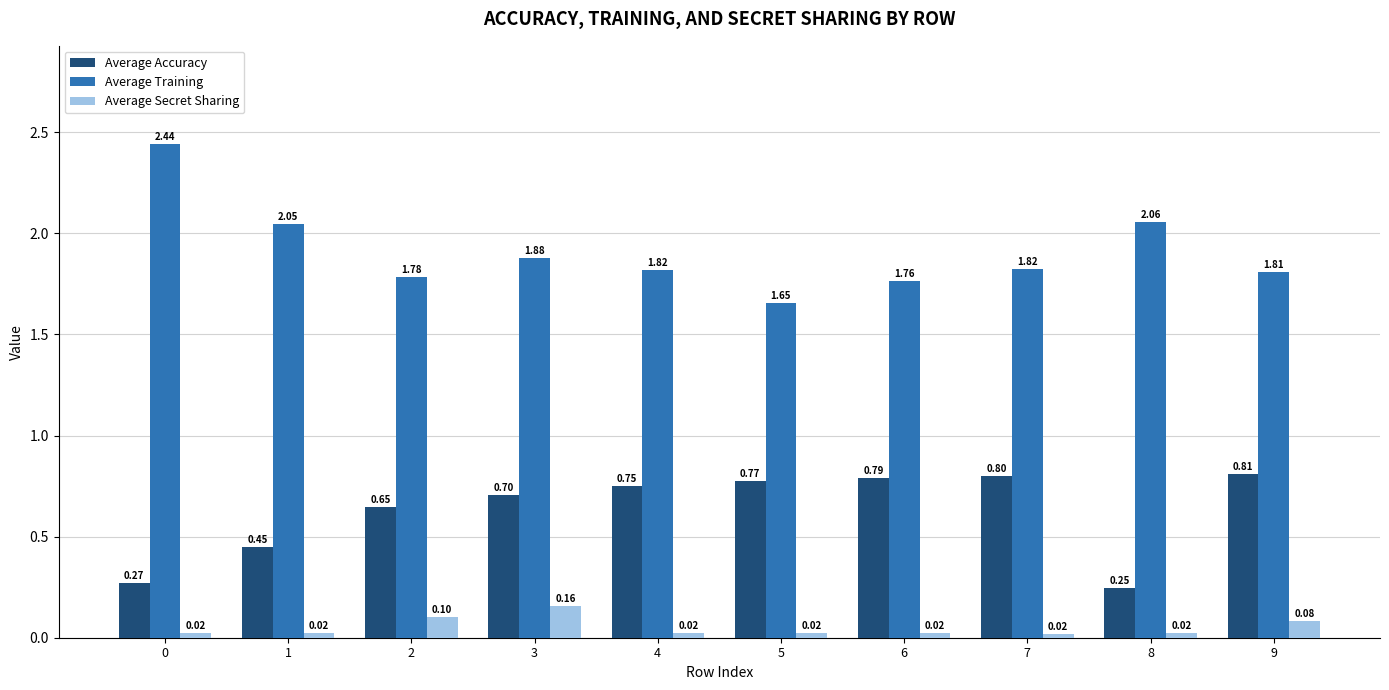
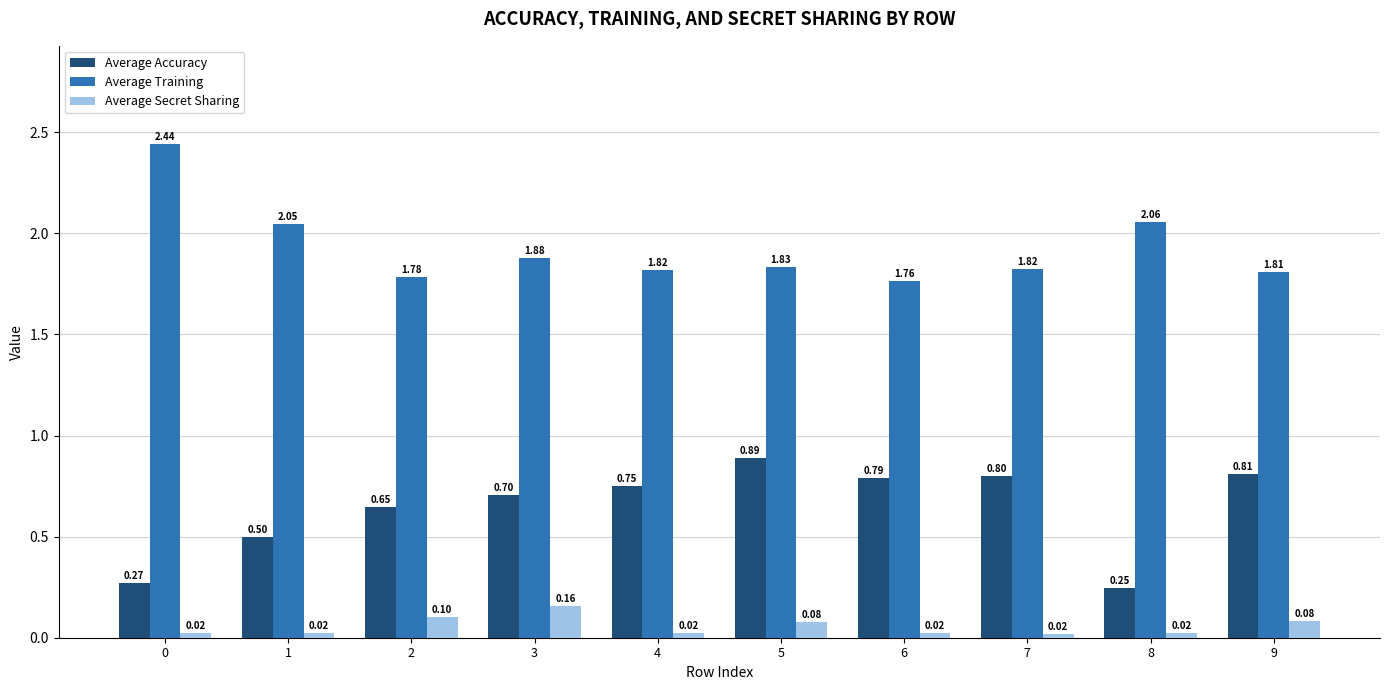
Average Accuracy, 1: 0.45 -> 0.50
Average Accuracy, 5: 0.77 -> 0.89
Average Training, 5: 1.65 -> 1.83
Average Secret Sharing, 5: 0.02 -> 0.08
